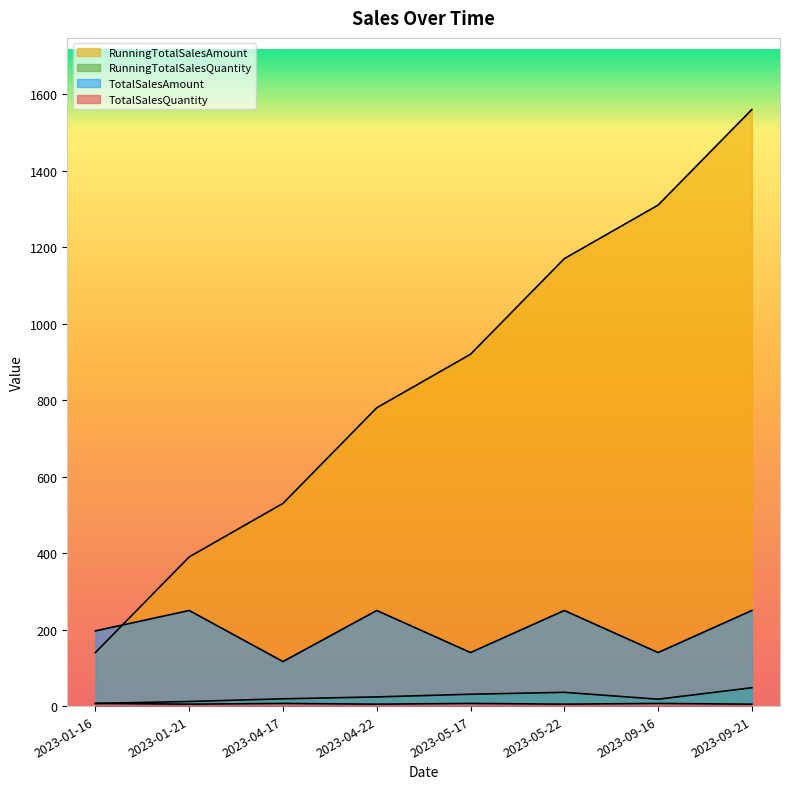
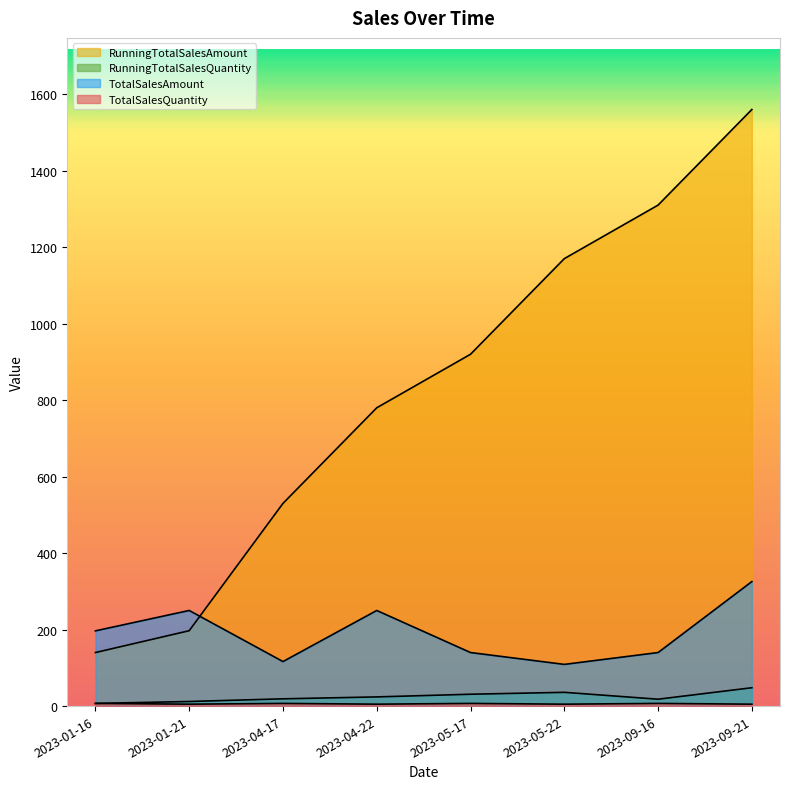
RunningTotalSalesAmount, 2023-01-21: 390 -> 200
TotalSalesAmount, 2023-05-22: 250 -> 110
TotalSalesAmount, 2023-09-21: 250 -> 330
